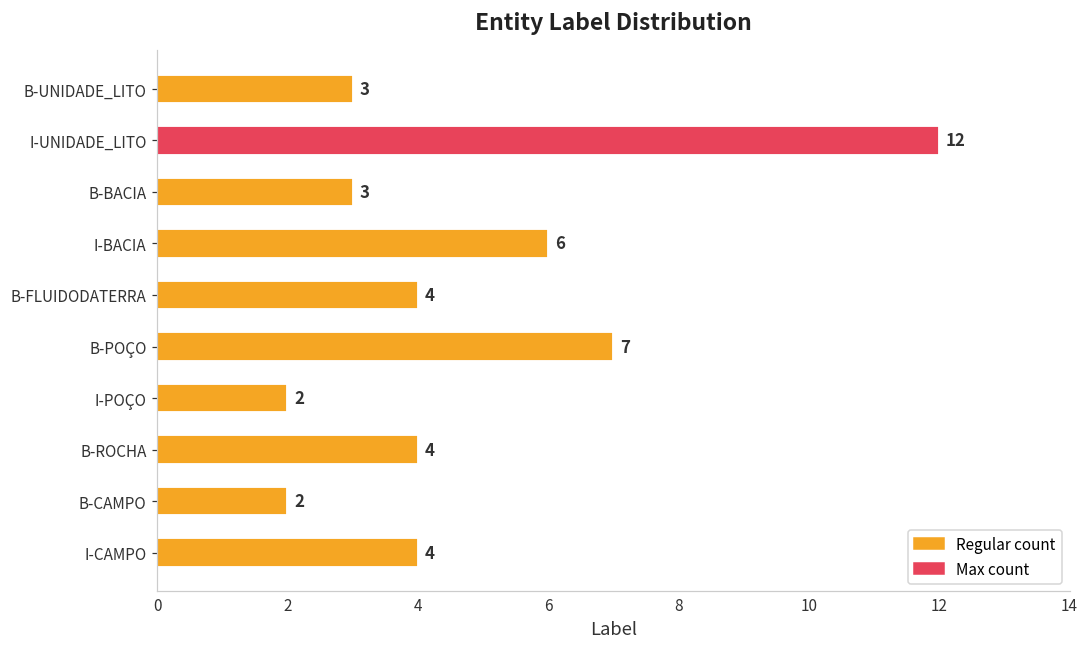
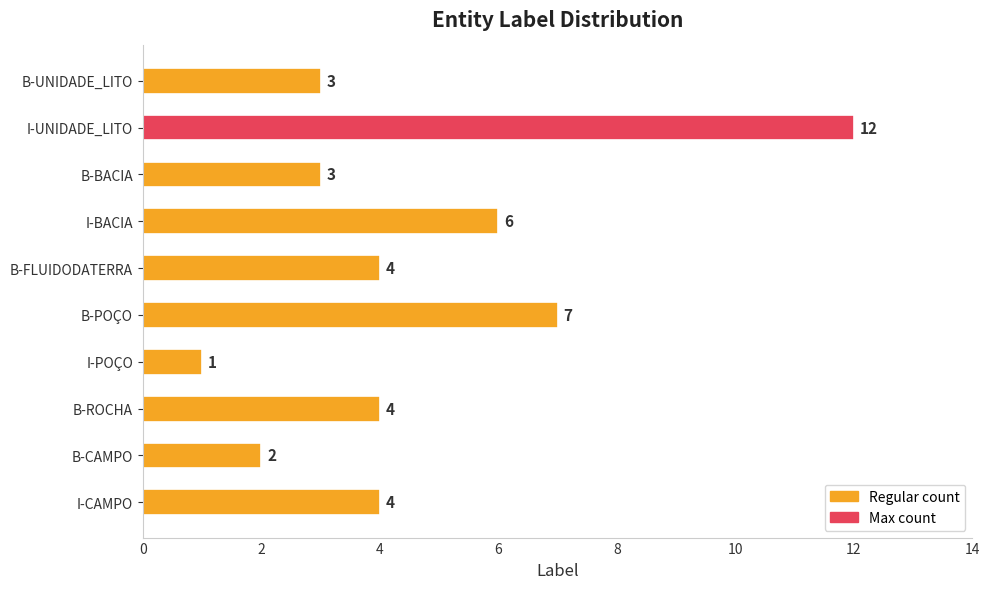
I-POÇO: 2 -> 1
